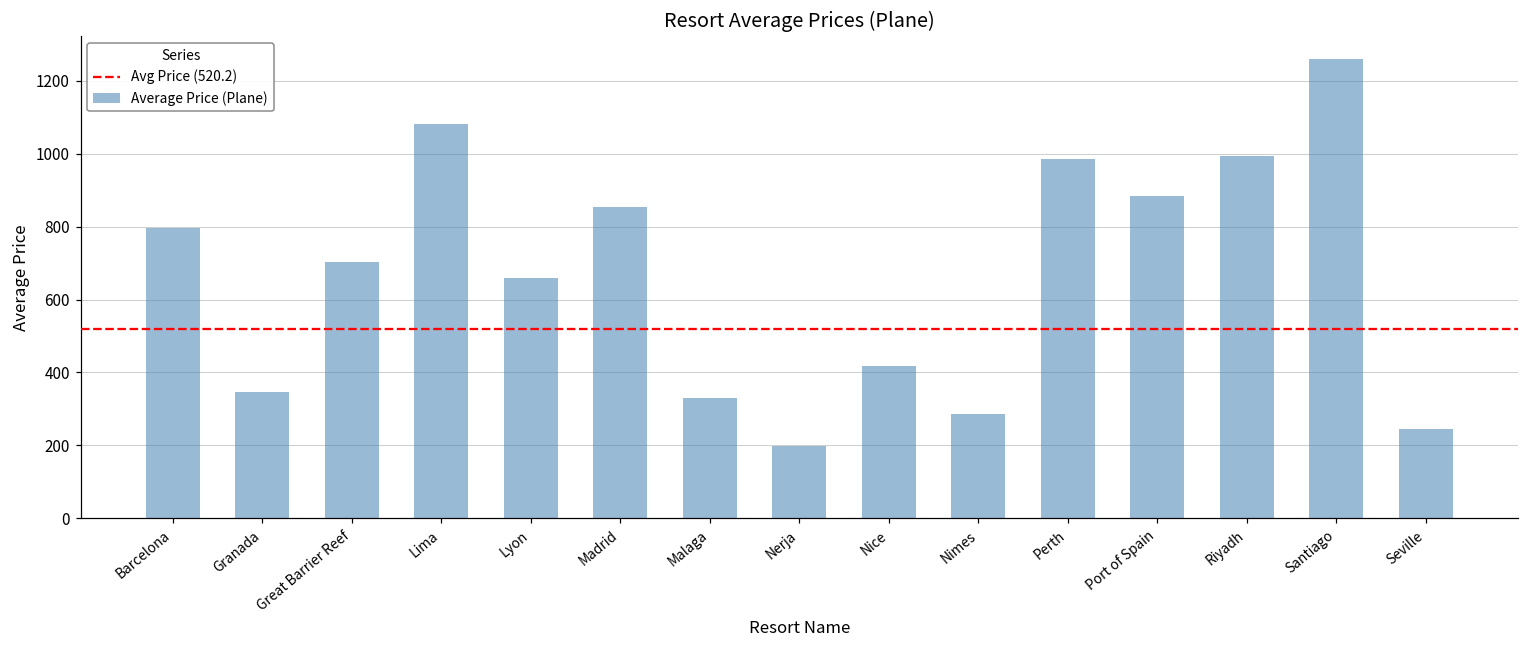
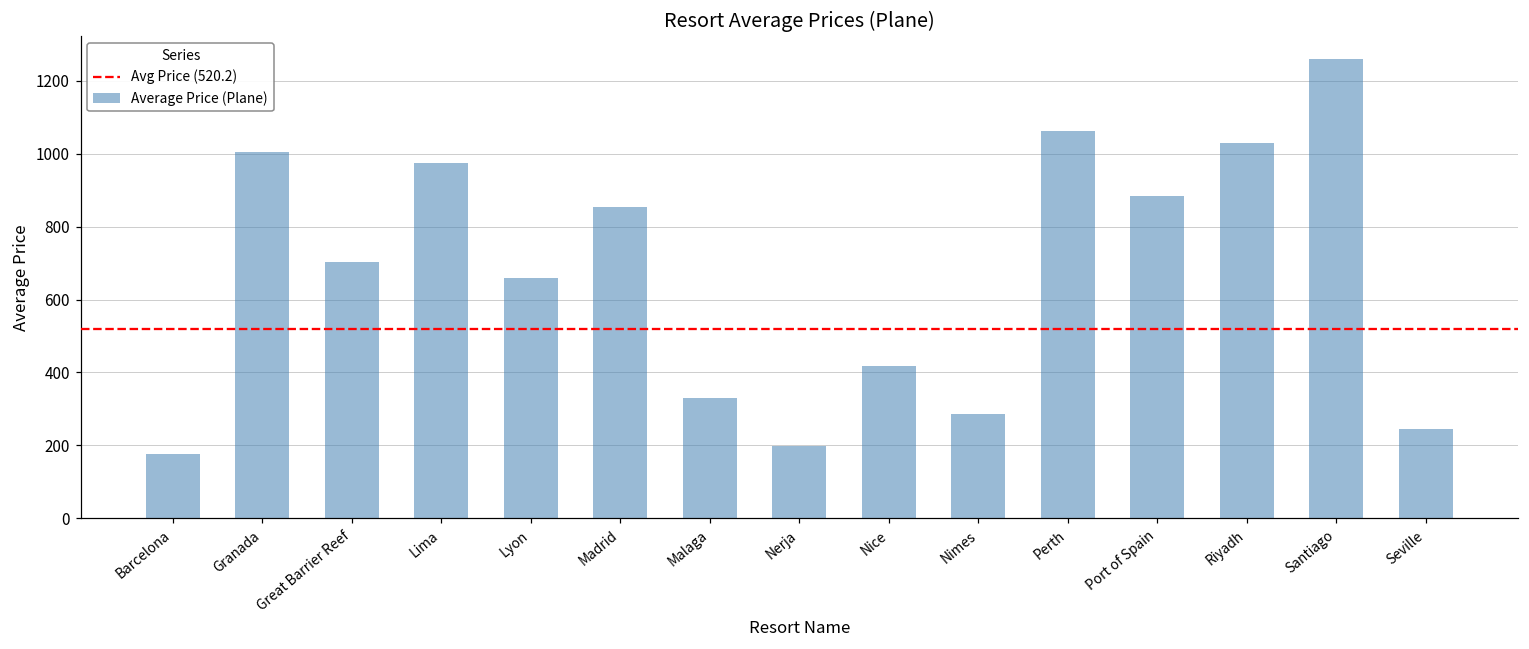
Barcelona: 800 -> 180
Granada: 350 -> 1010
Lima: 1080 -> 980
Perth: 990 -> 1060
Riyadh: 1000 -> 1030
